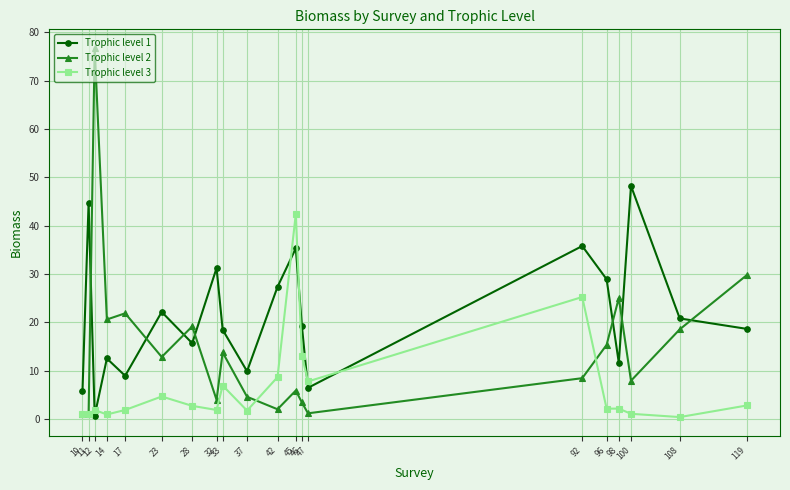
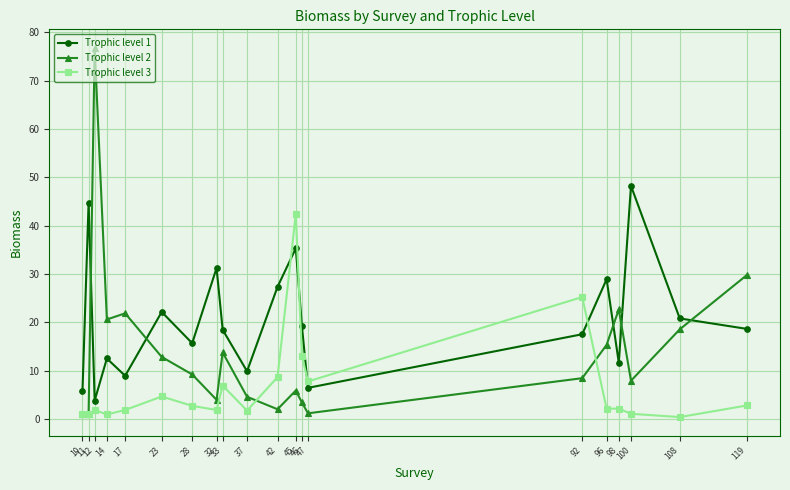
Trophic level 1, 12: 1 -> 4
Trophic level 2, 28: 19 -> 9
Trophic level 1, 92: 36 -> 18
Trophic level 2, 98: 25 -> 23
